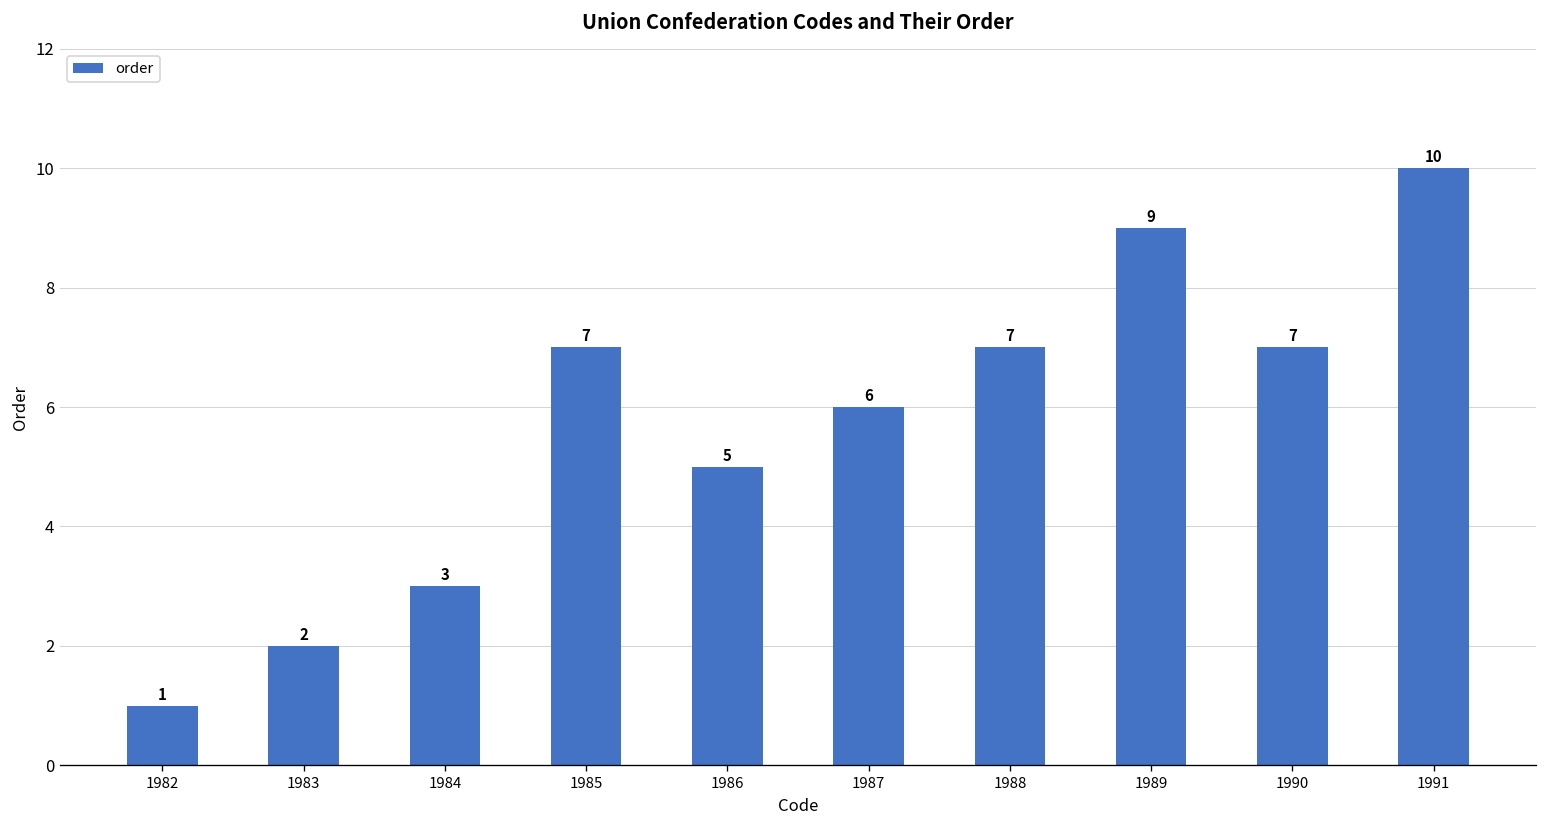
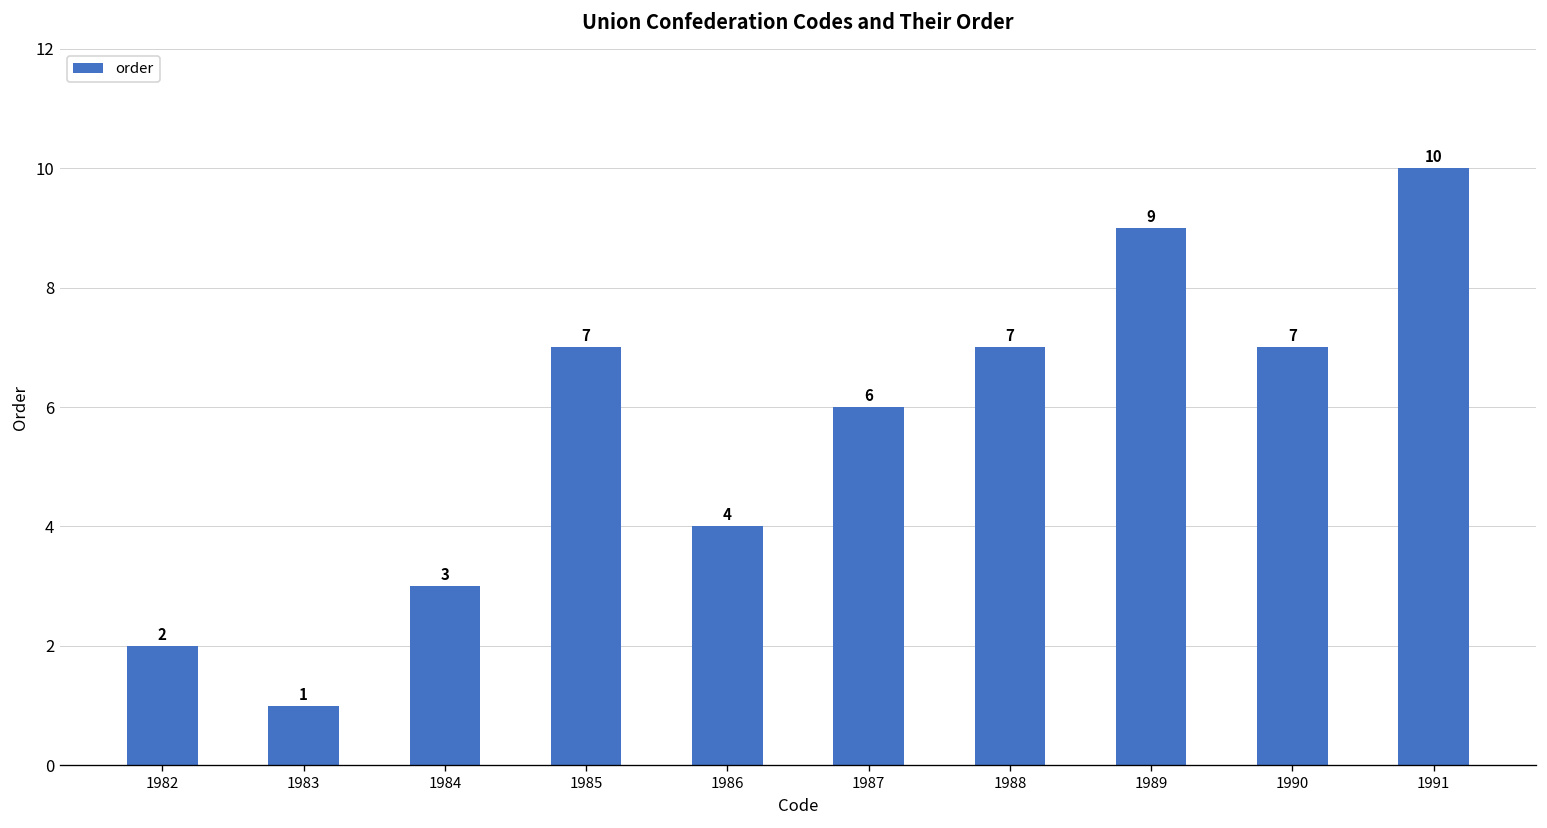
1982: 1 -> 2
1983: 2 -> 1
1986: 5 -> 4
